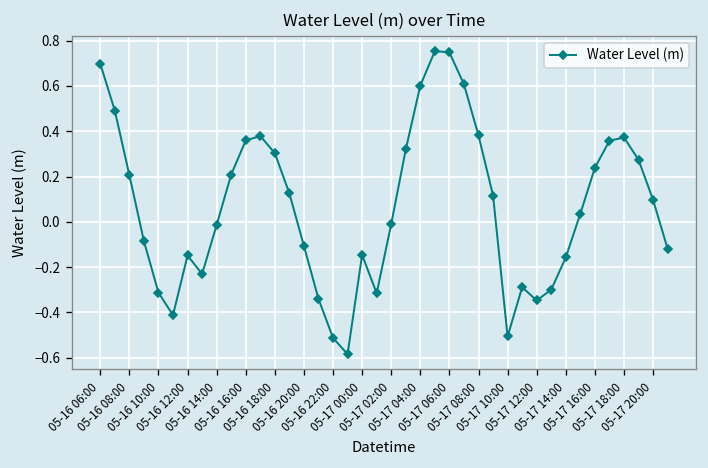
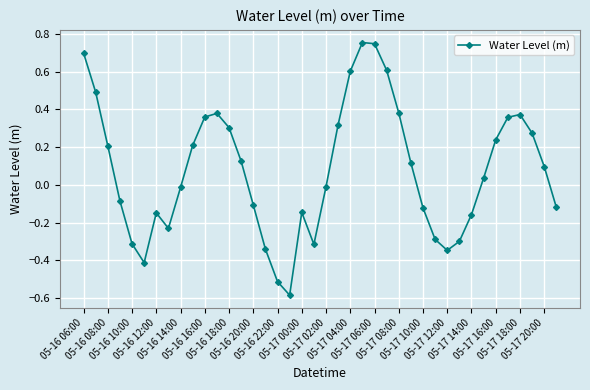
05-17 10:00: -0.51 -> -0.12
